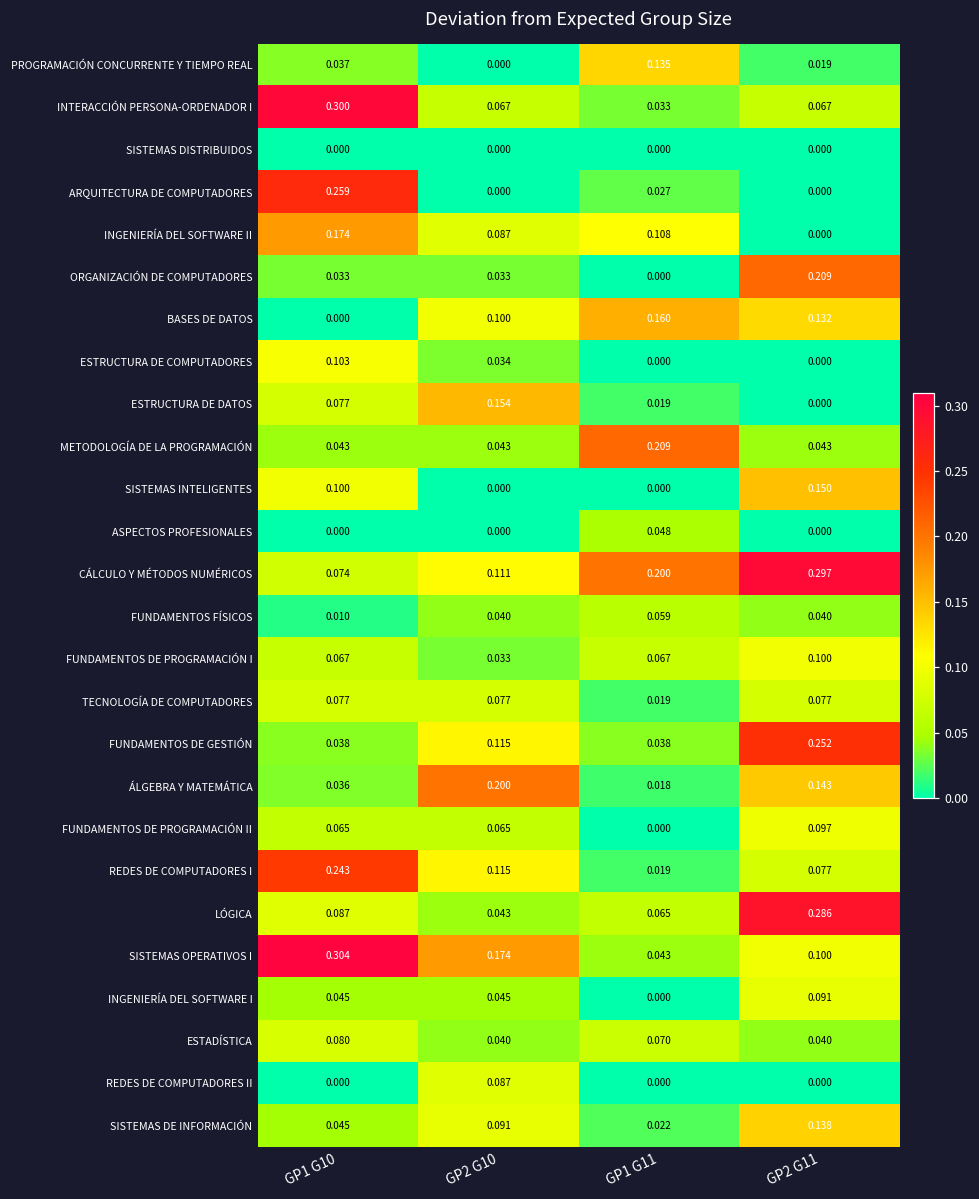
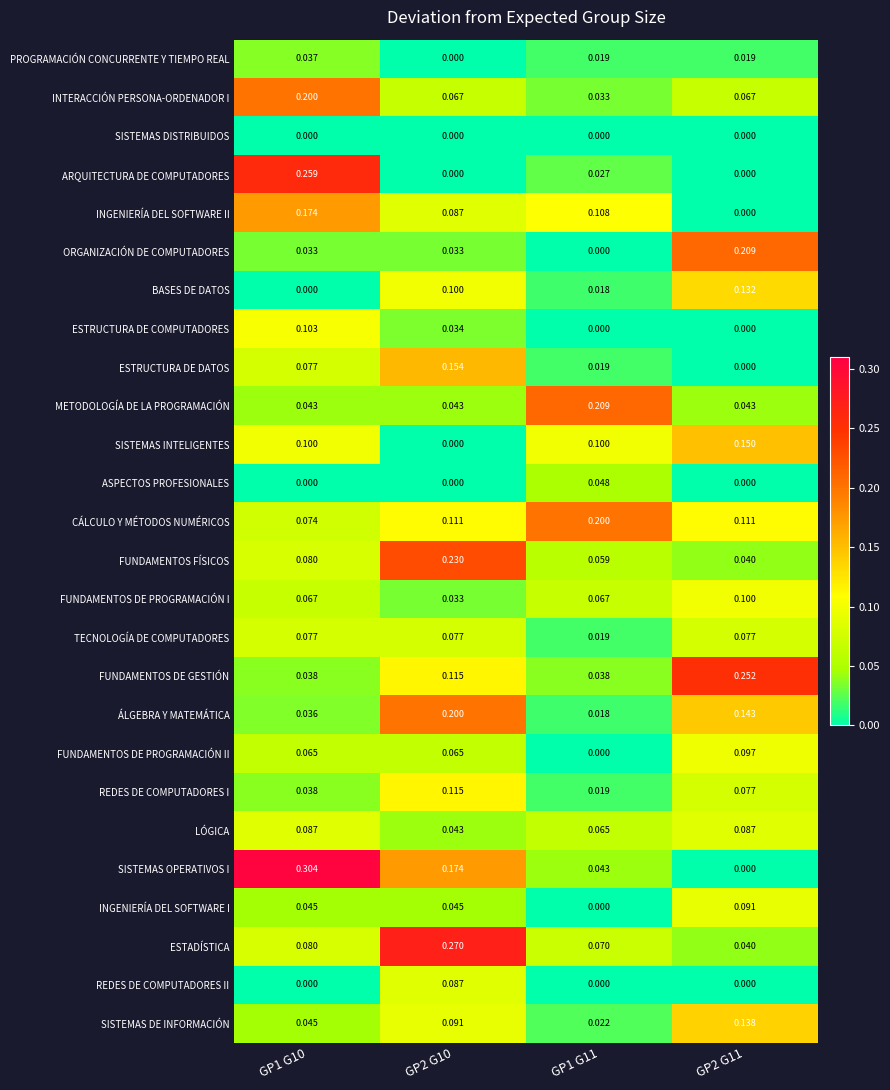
PROGRAMACIÓN CONCURRENTE Y TIEMPO REAL, GP1 G11: 0.135 -> 0.019
INTERACCIÓN PERSONA-ORDENADOR I, GP1 G10: 0.300 -> 0.200
BASES DE DATOS, GP1 G11: 0.160 -> 0.018
SISTEMAS INTELIGENTES, GP1 G11: 0.000 -> 0.100
CÁLCULO Y MÉTODOS NUMÉRICOS, GP2 G11: 0.297 -> 0.111
FUNDAMENTOS FÍSICOS, GP1 G10: 0.010 -> 0.080
FUNDAMENTOS FÍSICOS, GP2 G10: 0.040 -> 0.230
REDES DE COMPUTADORES I, GP1 G10: 0.243 -> 0.038
LÓGICA, GP2 G11: 0.286 -> 0.087
SISTEMAS OPERATIVOS I, GP2 G11: 0.100 -> 0.000
ESTADÍSTICA, GP2 G10: 0.040 -> 0.270
